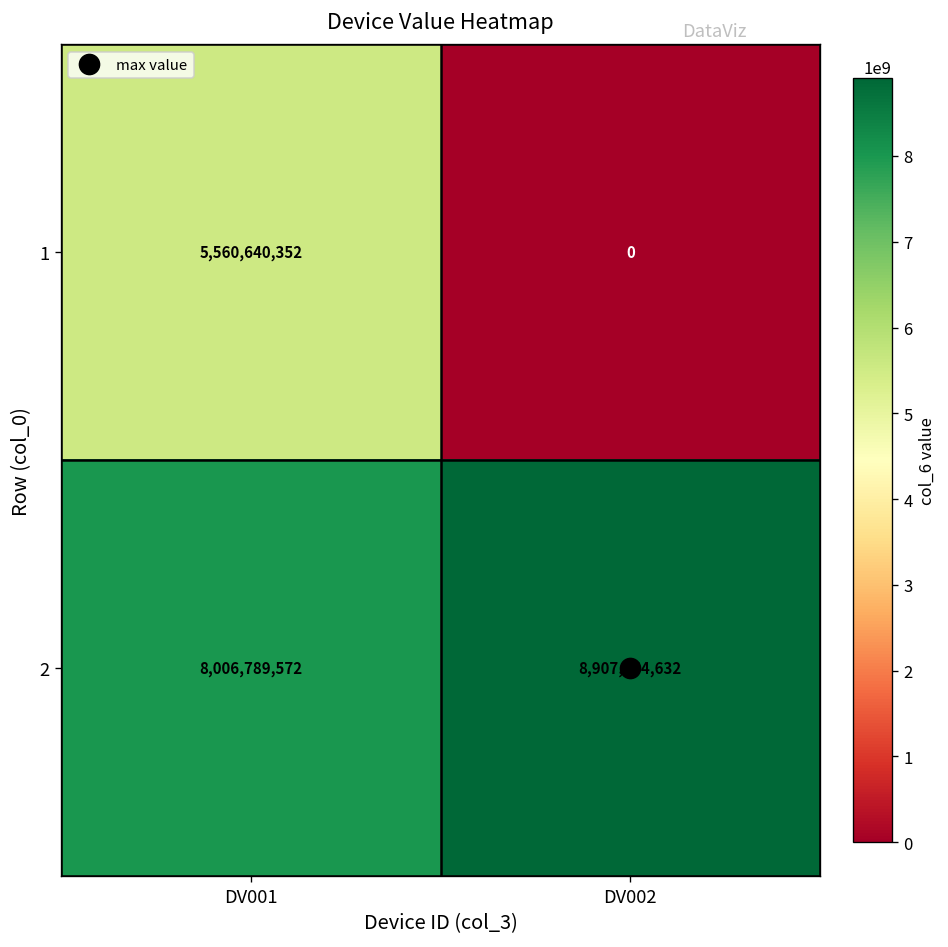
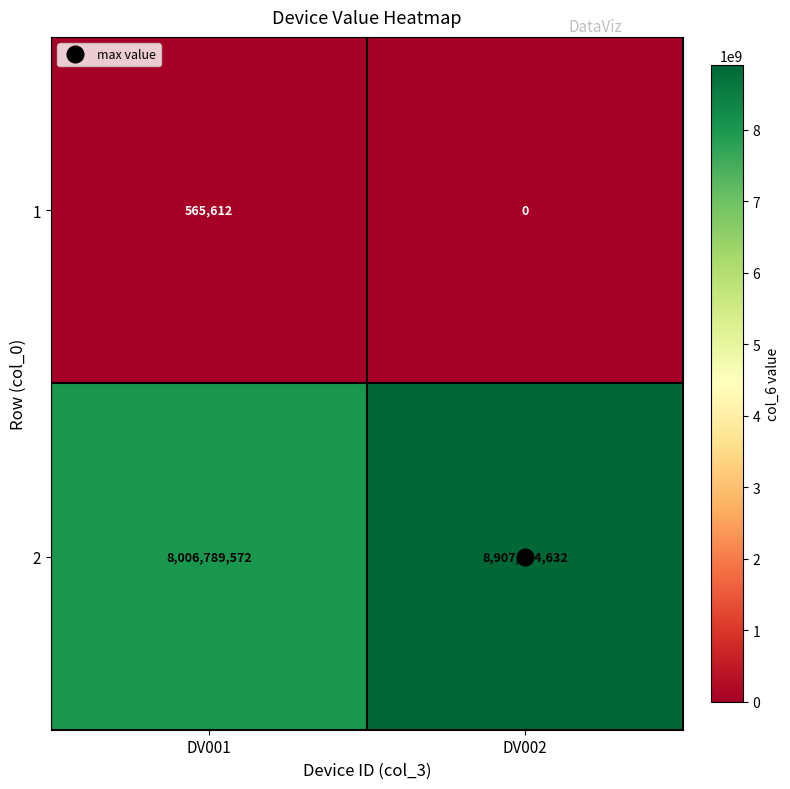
1, DV001: 5,560,640,352 -> 565,612
